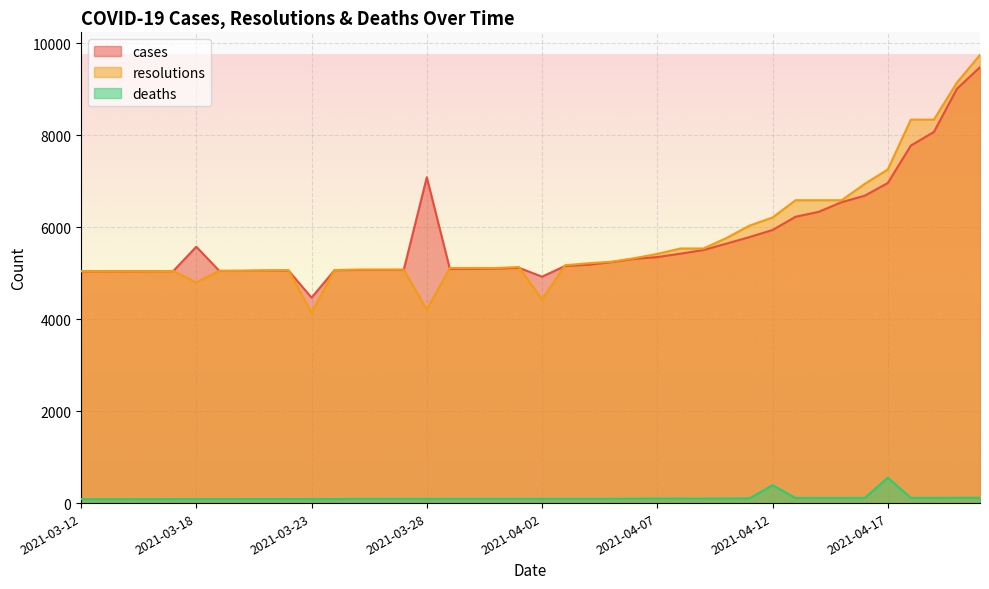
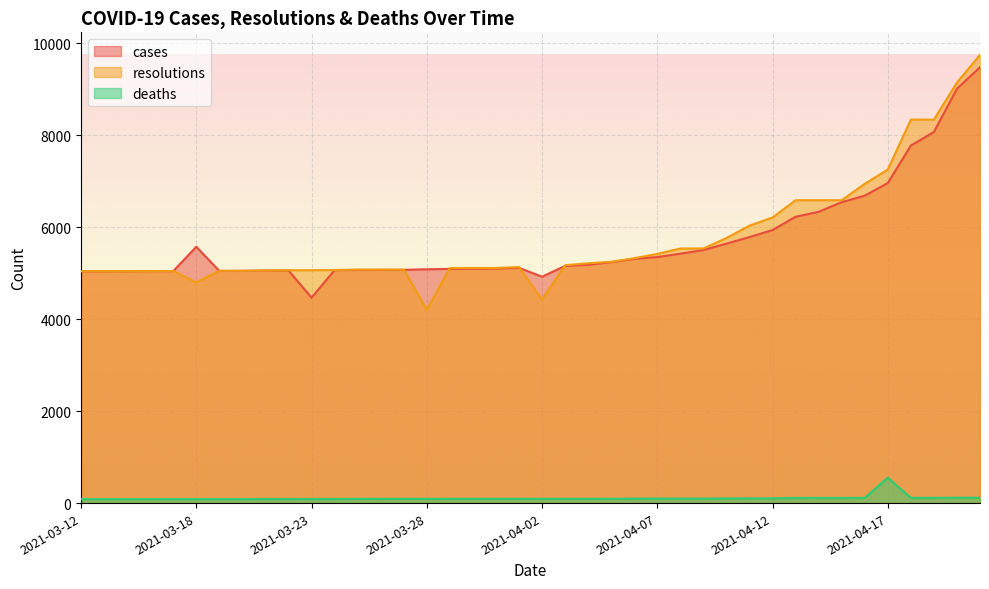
resolutions, 2021-03-23: 4100 -> 5100
cases, 2021-03-28: 7100 -> 5100
deaths, 2021-04-12: 400 -> 100
